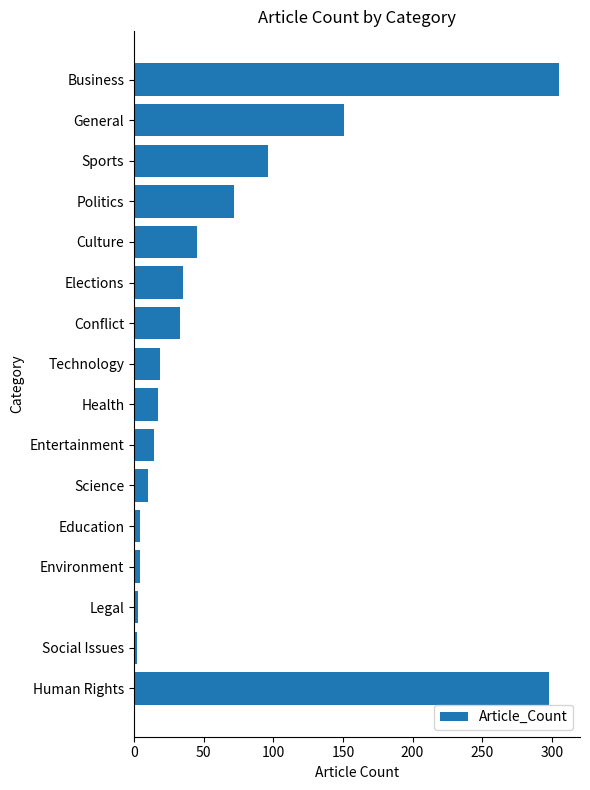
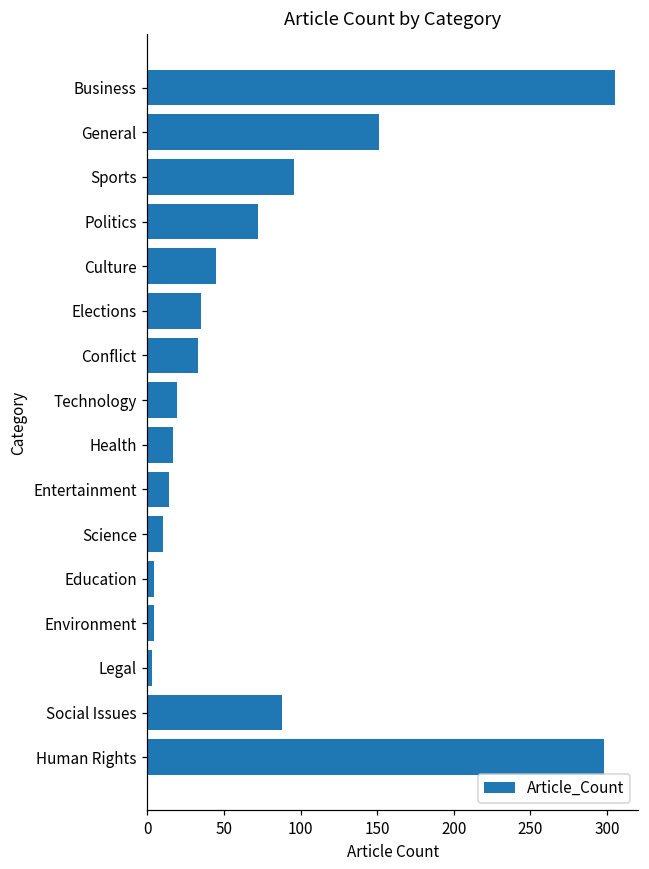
Social Issues: 2 -> 88
